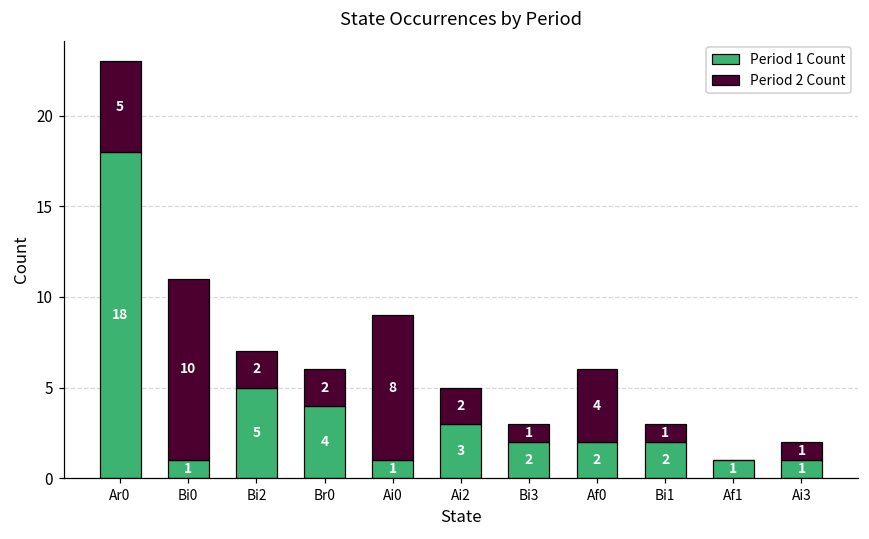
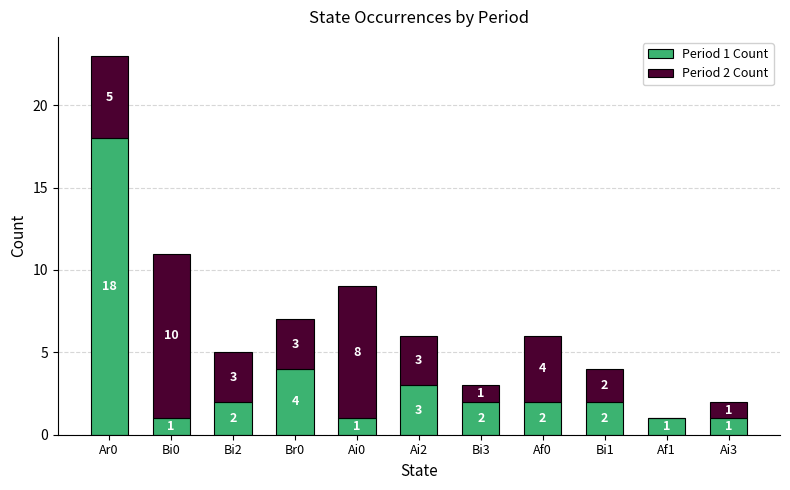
Period 1 Count, Bi2: 5 -> 2
Period 2 Count, Bi2: 2 -> 3
Period 2 Count, Br0: 2 -> 3
Period 2 Count, Ai2: 2 -> 3
Period 2 Count, Bi1: 1 -> 2
